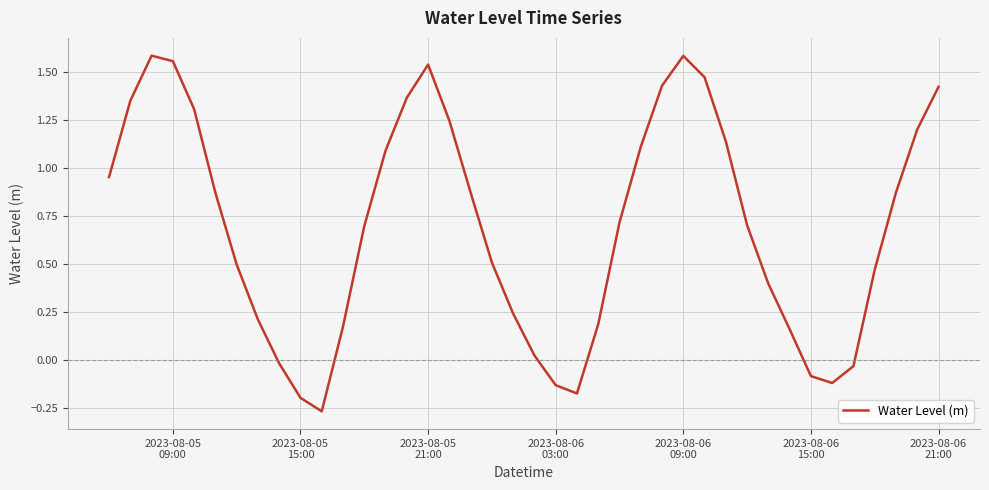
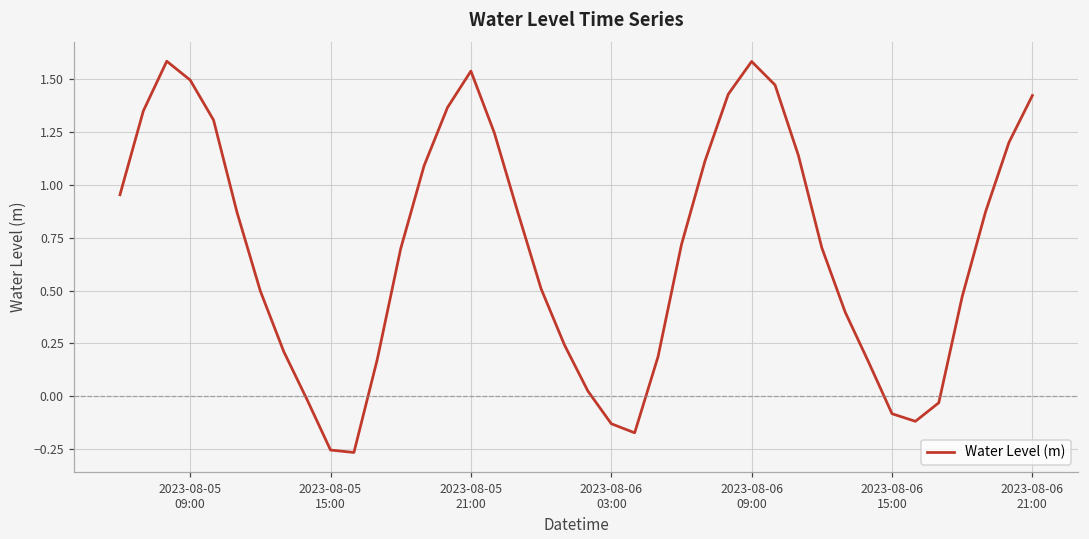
2023-08-05 09:00: 1.56 -> 1.50
2023-08-05 15:00: -0.20 -> -0.25
